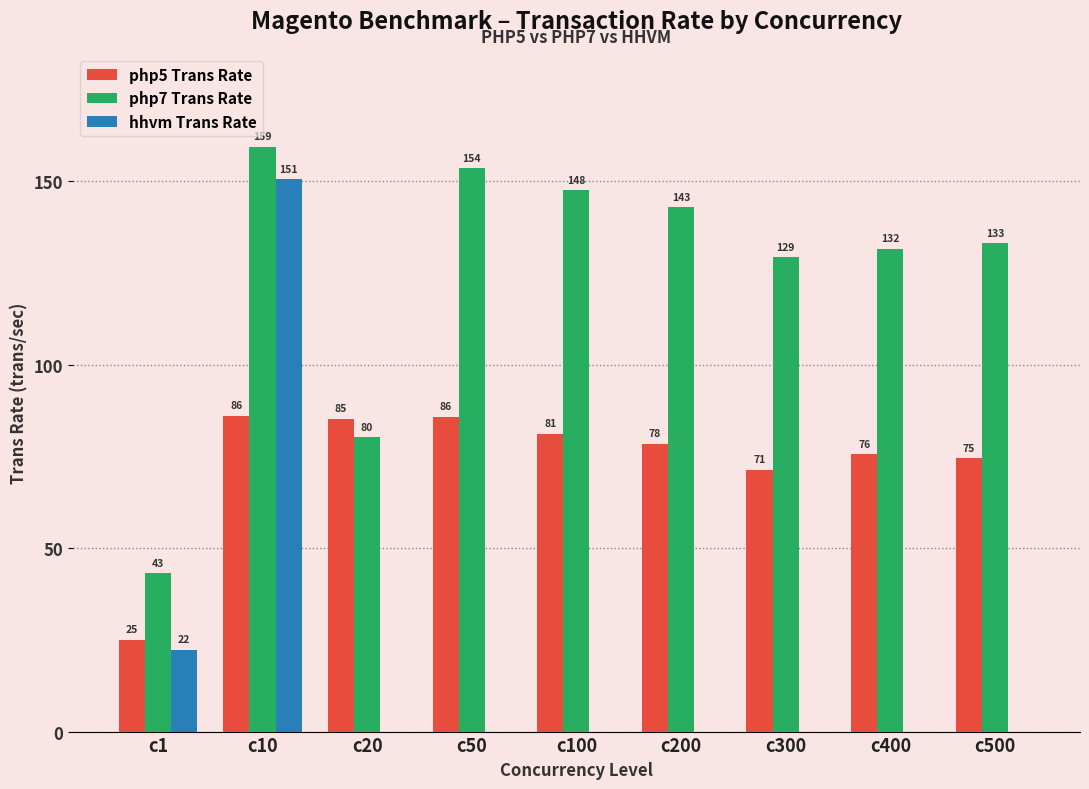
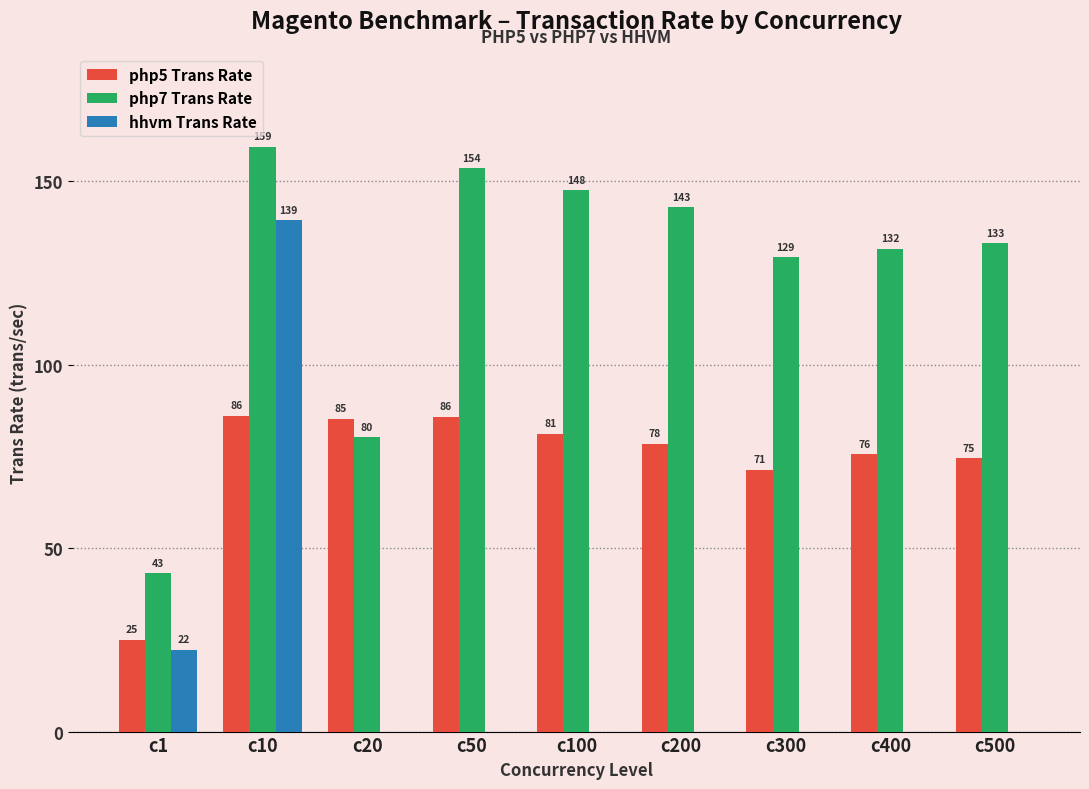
hhvm Trans Rate, c10: 151 -> 139
